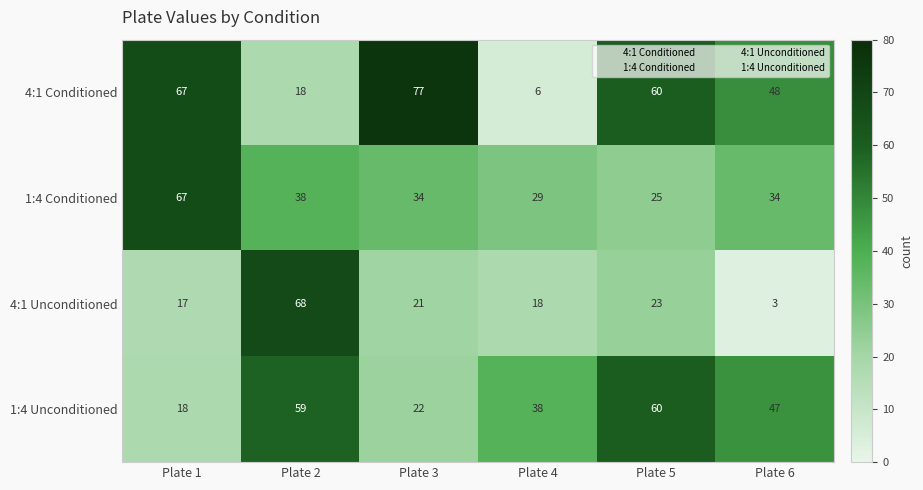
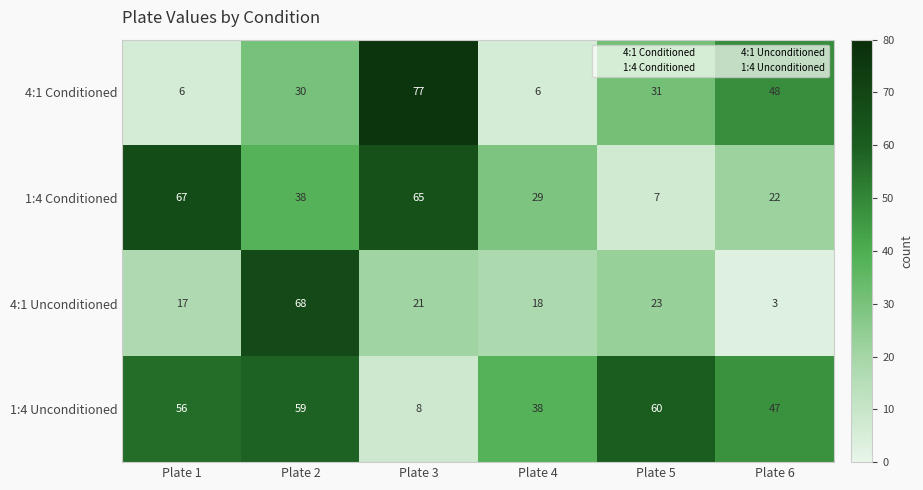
4:1 Conditioned, Plate 1: 67 -> 6
4:1 Conditioned, Plate 2: 18 -> 30
4:1 Conditioned, Plate 5: 60 -> 31
1:4 Conditioned, Plate 3: 34 -> 65
1:4 Conditioned, Plate 5: 25 -> 7
1:4 Conditioned, Plate 6: 34 -> 22
1:4 Unconditioned, Plate 1: 18 -> 56
1:4 Unconditioned, Plate 3: 22 -> 8
